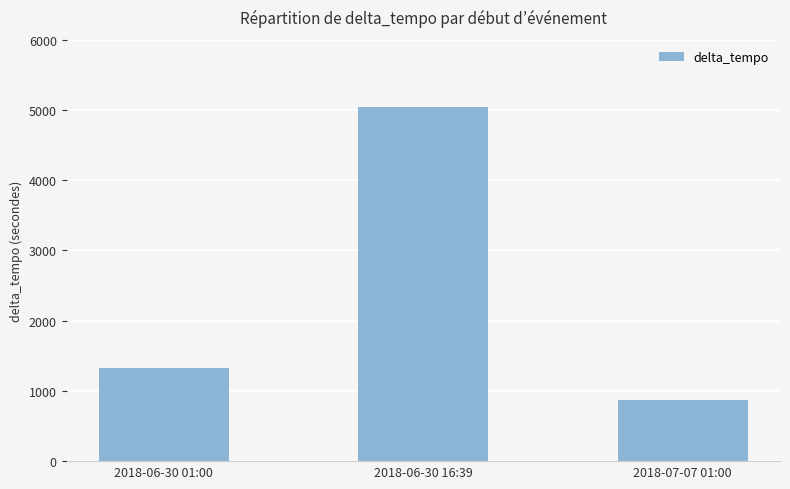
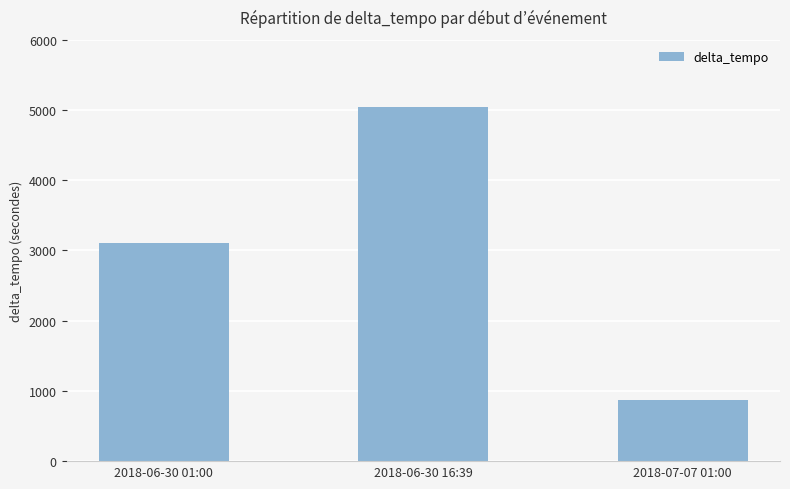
2018-06-30 01:00: 1300 -> 3100
